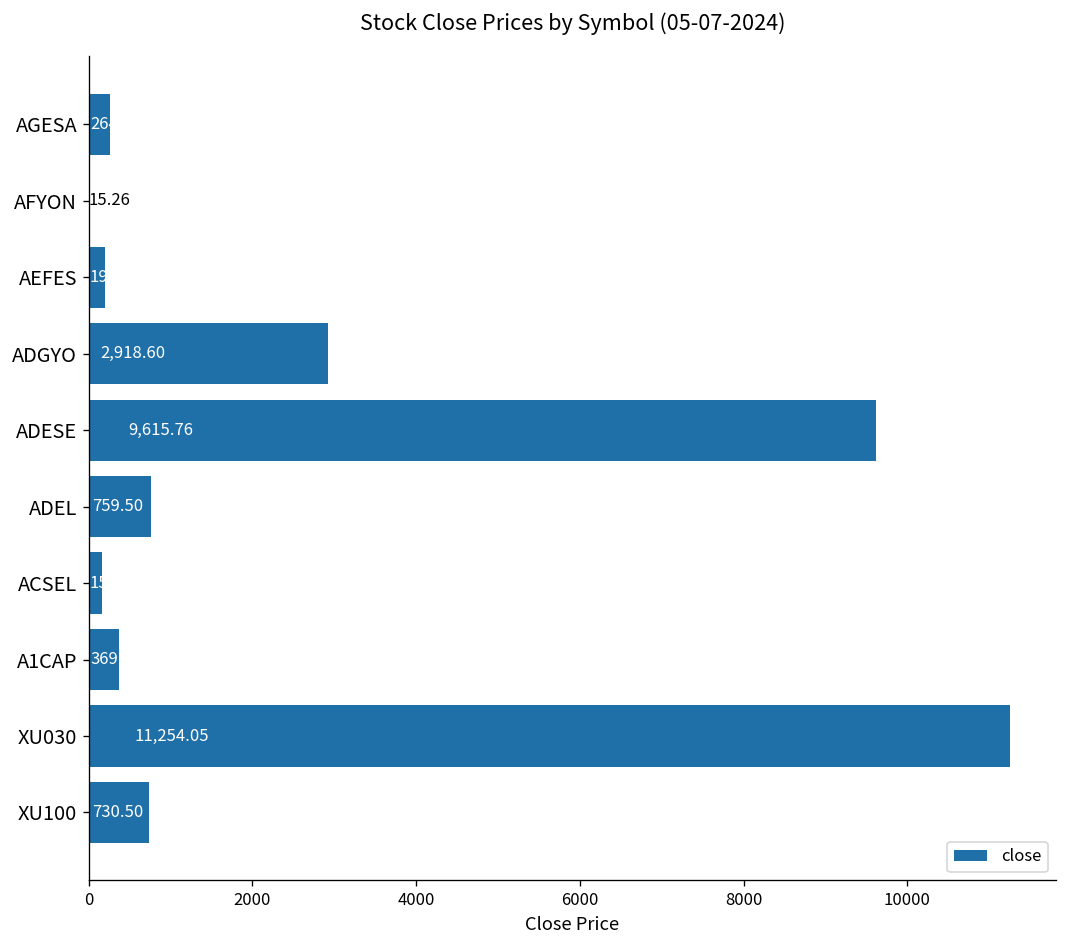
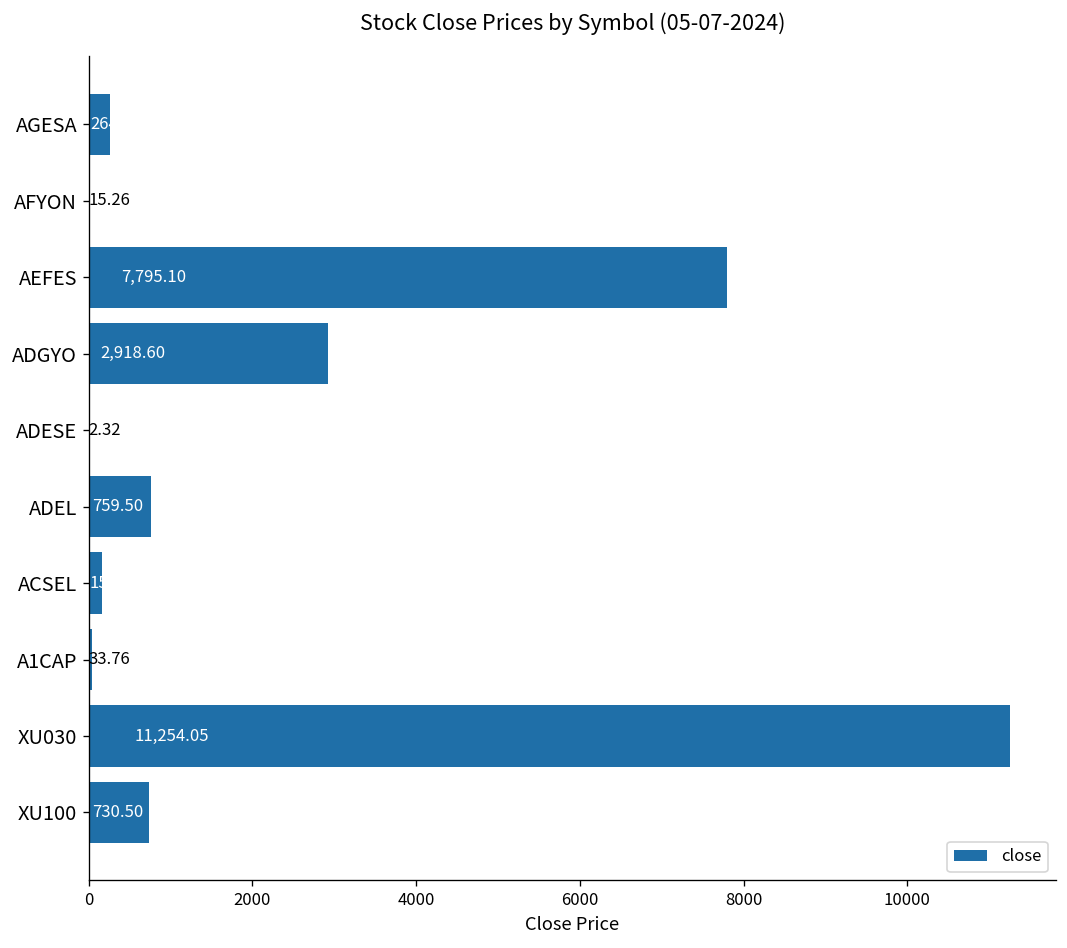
AEFES: 200 -> 7800
ADESE: 9,615.76 -> 2.32
A1CAP: 369.80 -> 33.76
